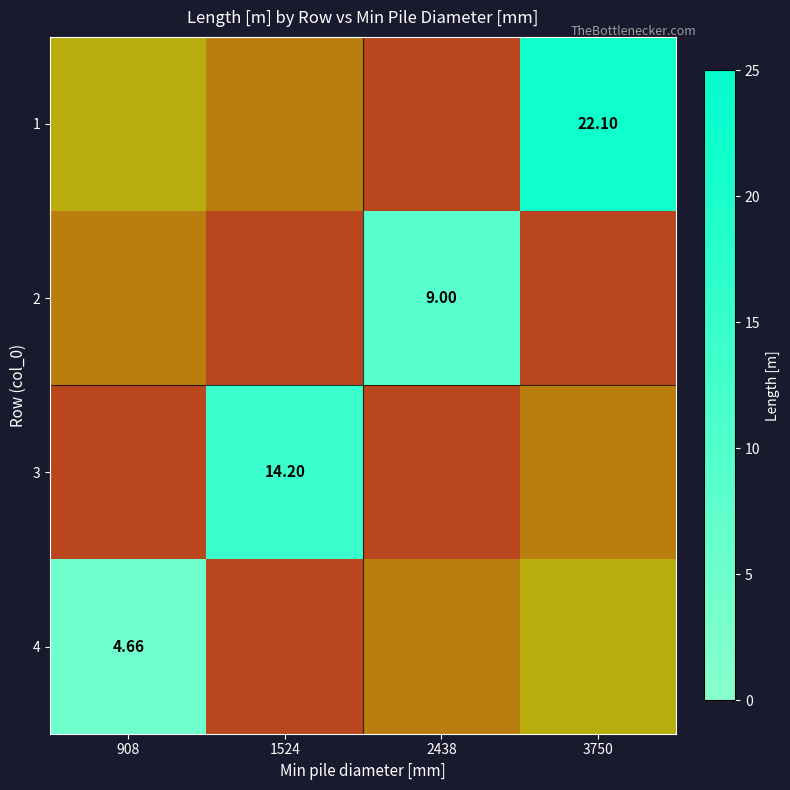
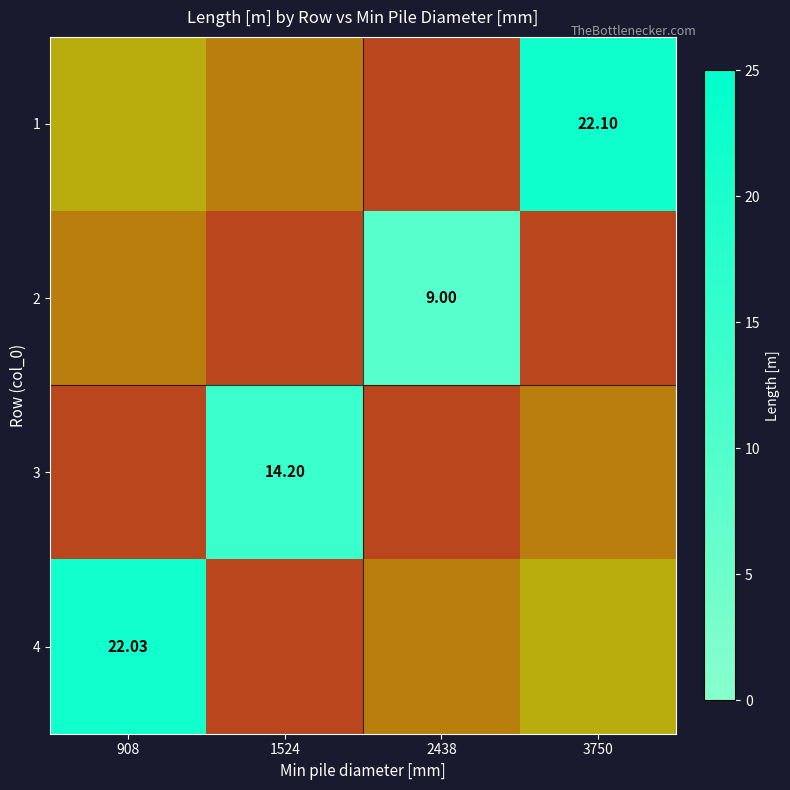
4, 908: 4.66 -> 22.03
